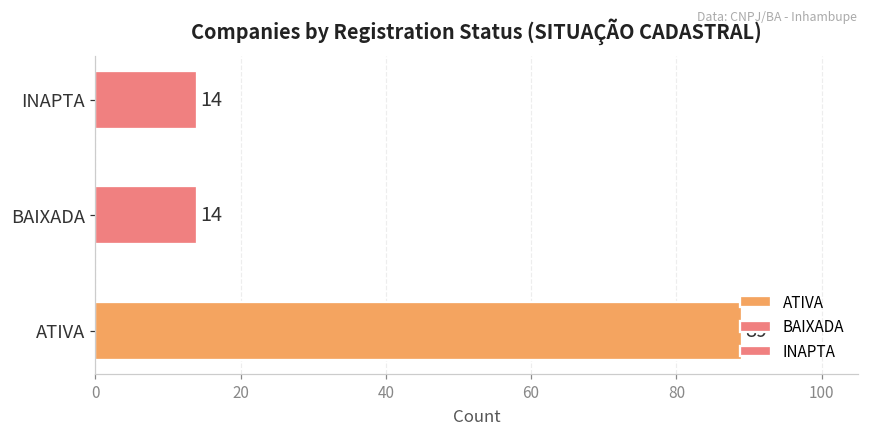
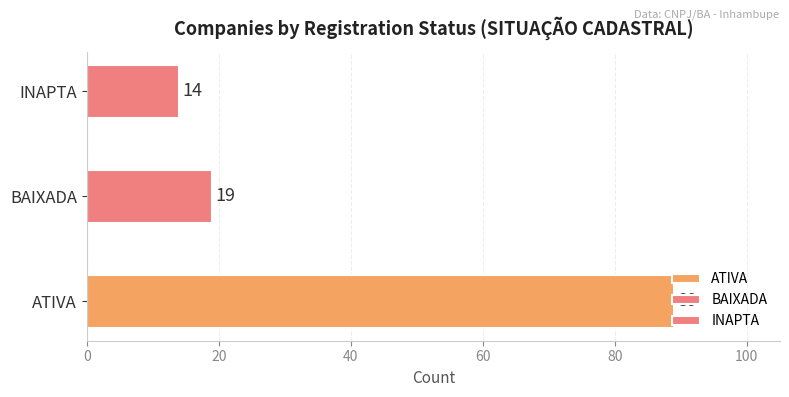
BAIXADA: 14 -> 19
